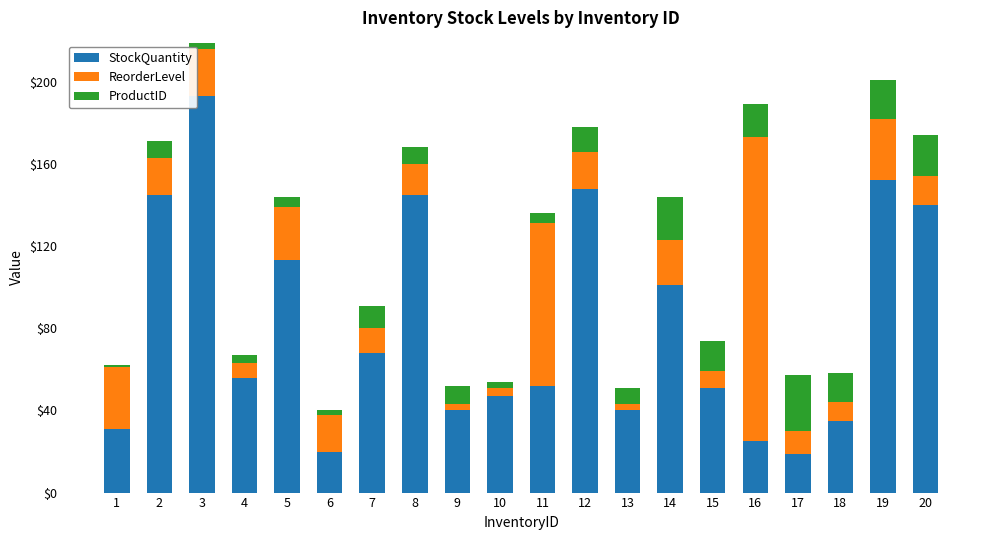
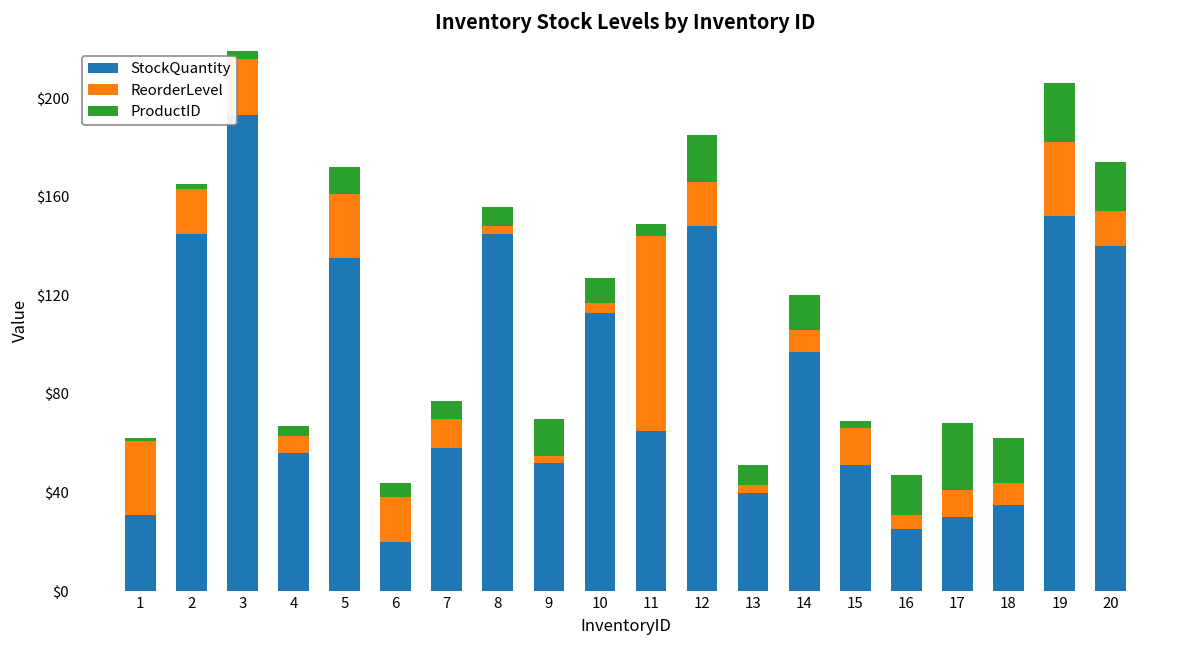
ProductID, 2: $8 -> $2
StockQuantity, 5: $113 -> $135
ProductID, 5: $5 -> $11
ProductID, 6: $2 -> $6
StockQuantity, 7: $68 -> $58
ProductID, 7: $11 -> $7
ReorderLevel, 8: $15 -> $3
StockQuantity, 9: $40 -> $52
ProductID, 9: $9 -> $15
StockQuantity, 10: $47 -> $113
ProductID, 10: $3 -> $10
StockQuantity, 11: $52 -> $65
ProductID, 12: $12 -> $19
StockQuantity, 14: $101 -> $97
ReorderLevel, 14: $22 -> $9
ProductID, 14: $21 -> $14
ReorderLevel, 15: $8 -> $15
ProductID, 15: $15 -> $3
ReorderLevel, 16: $148 -> $6
StockQuantity, 17: $19 -> $30
ProductID, 18: $14 -> $18
ProductID, 19: $19 -> $24
